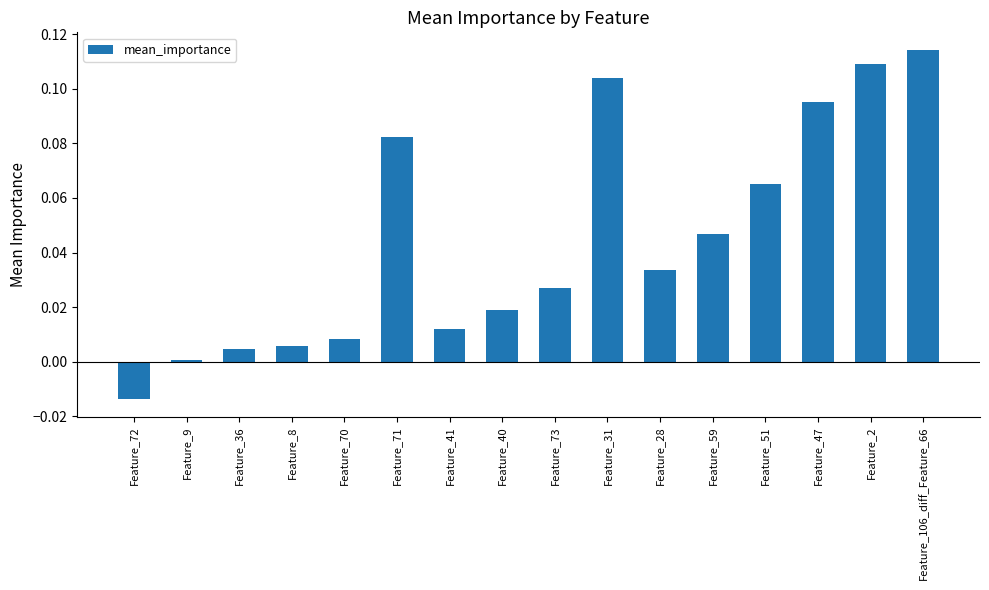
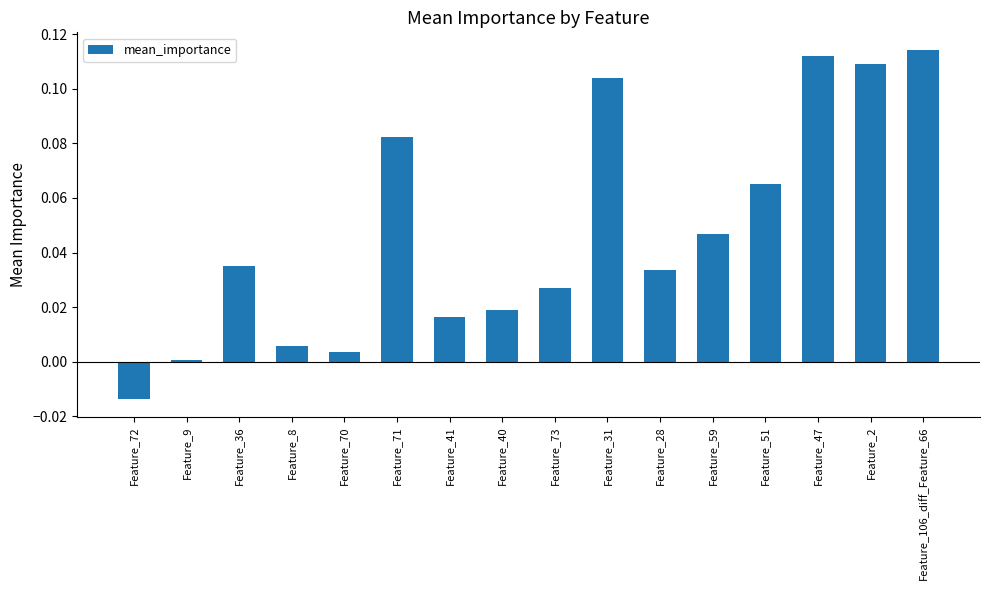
Feature_36: 0.005 -> 0.035
Feature_70: 0.008 -> 0.004
Feature_41: 0.012 -> 0.016
Feature_47: 0.095 -> 0.112
